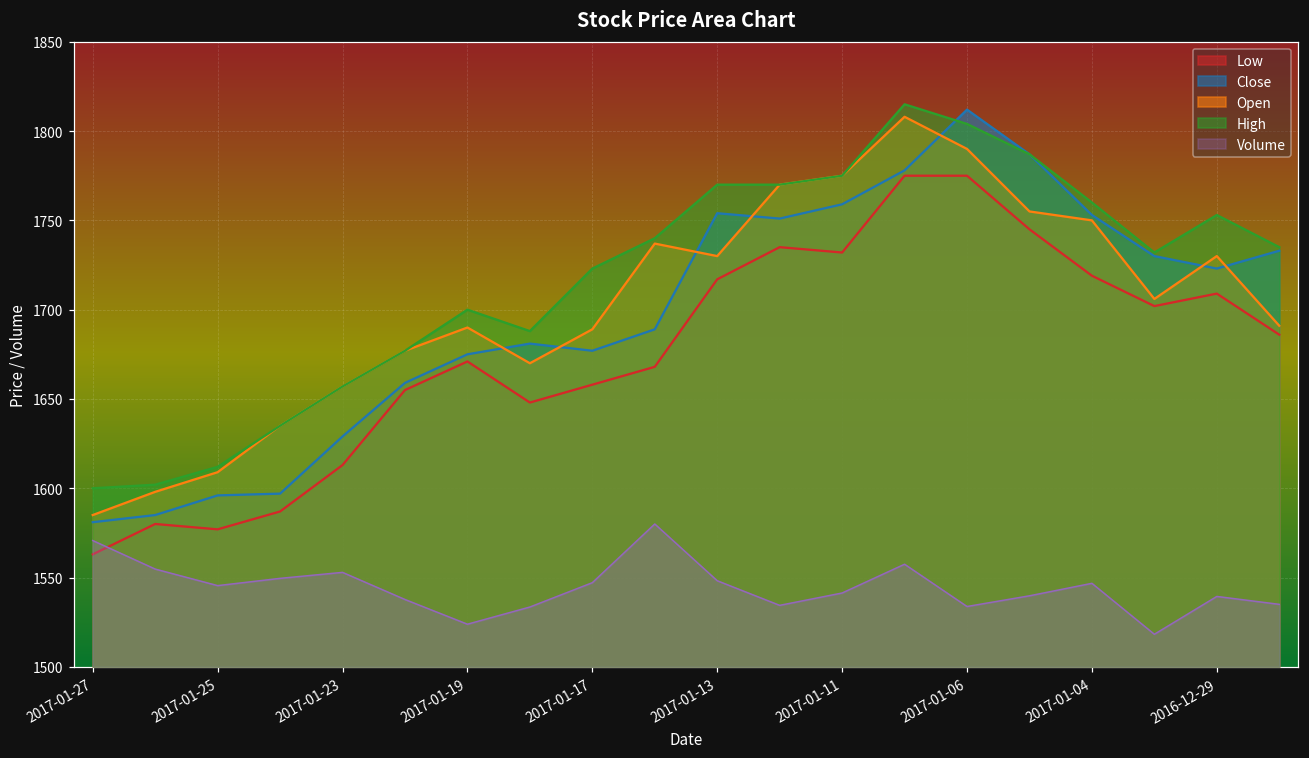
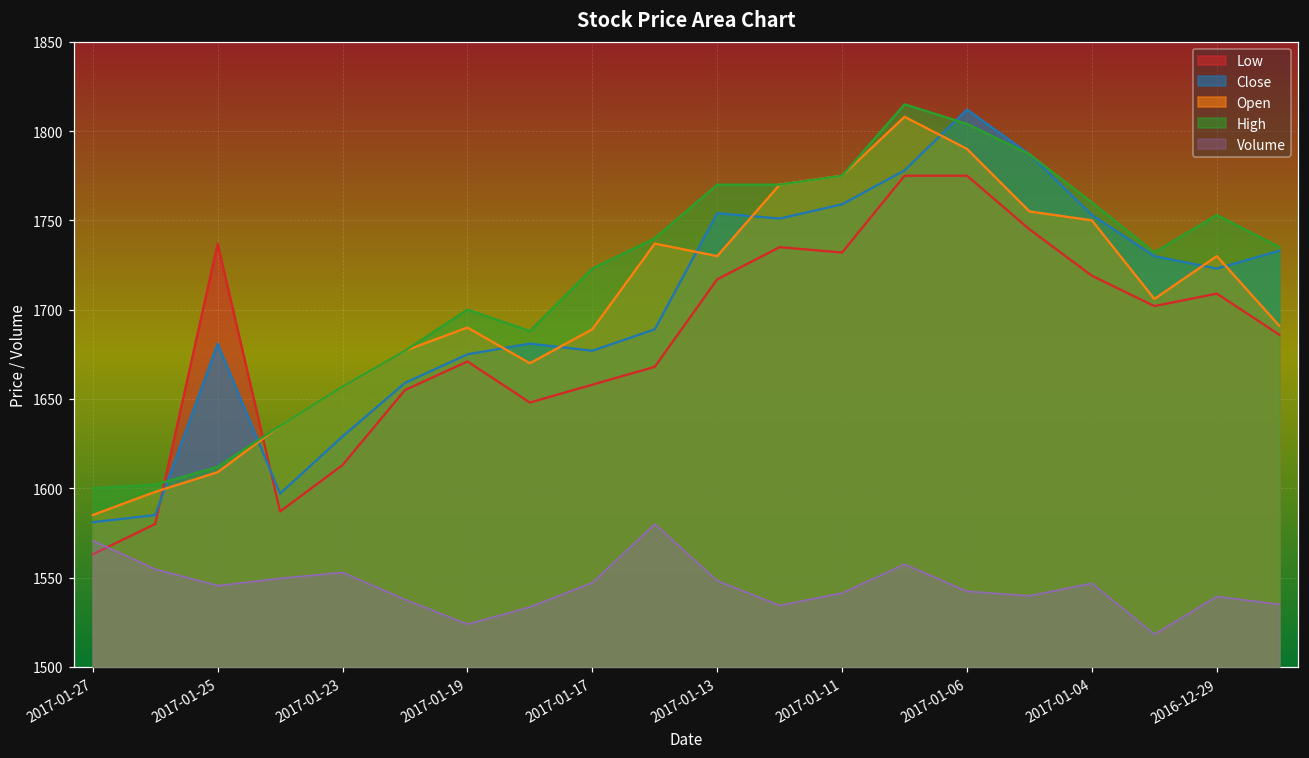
Low, 2017-01-25: 1577 -> 1737
Close, 2017-01-25: 1596 -> 1681
Volume, 2017-01-06: 1534 -> 1542
